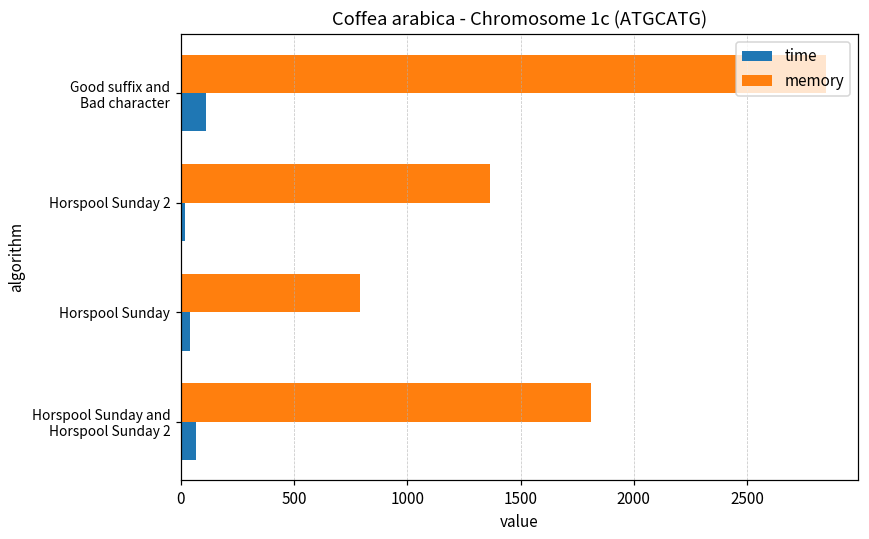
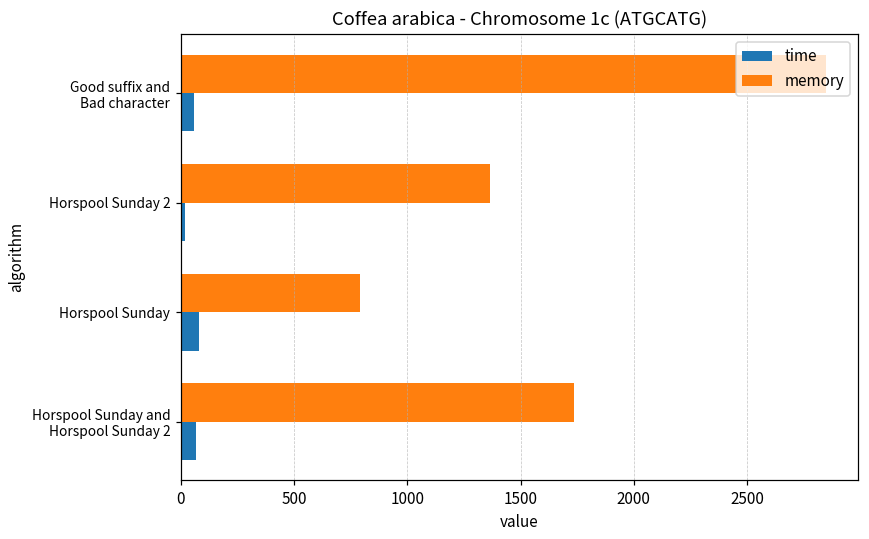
time, Good suffix and Bad character: 110 -> 60
time, Horspool Sunday: 40 -> 80
memory, Horspool Sunday and Horspool Sunday 2: 1810 -> 1740
